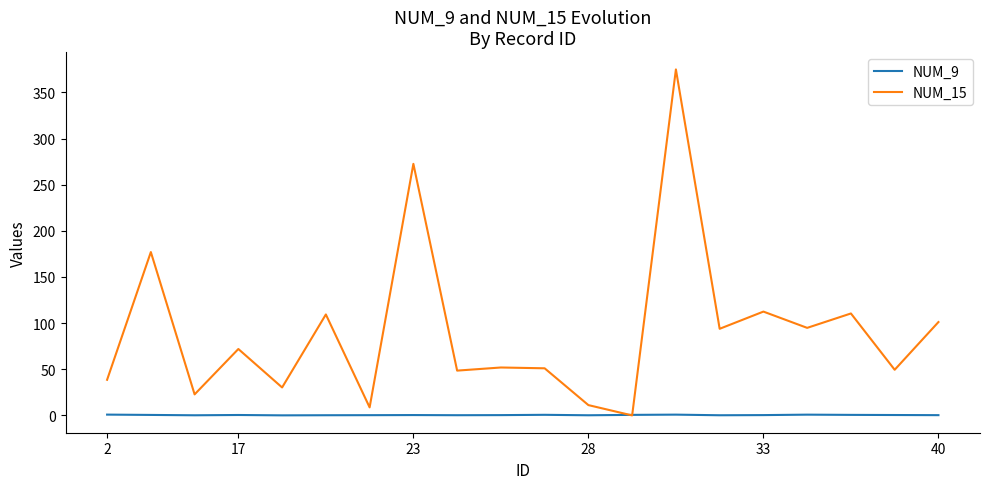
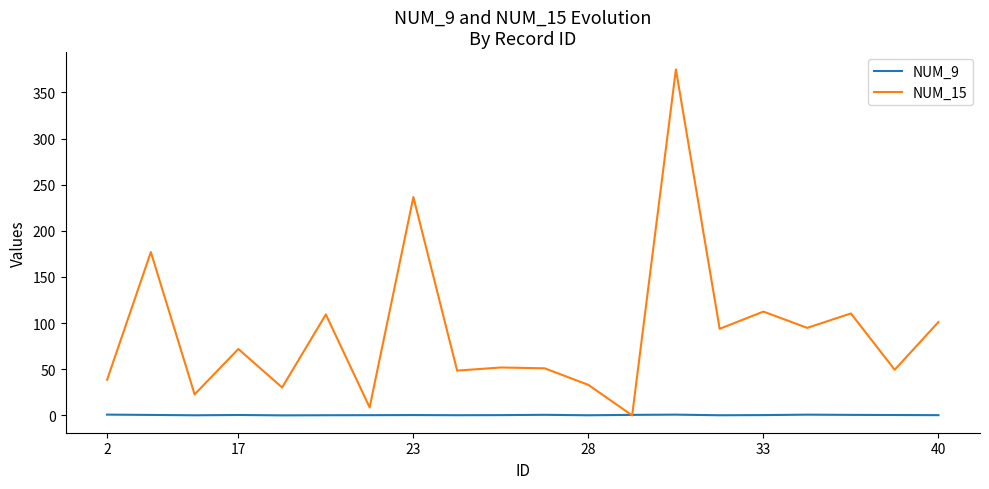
NUM_15, 23: 270 -> 240
NUM_15, 28: 10 -> 30
